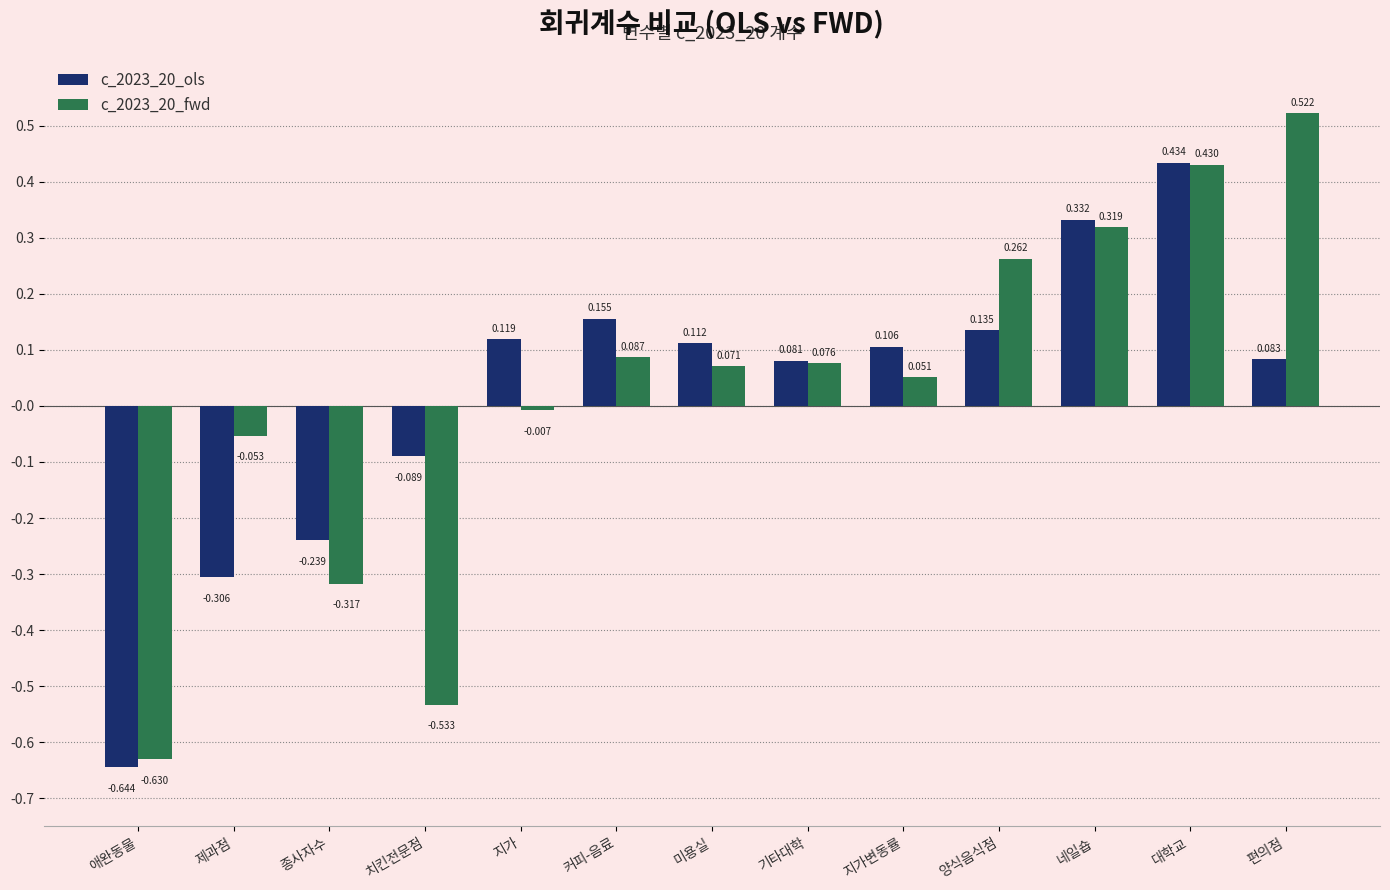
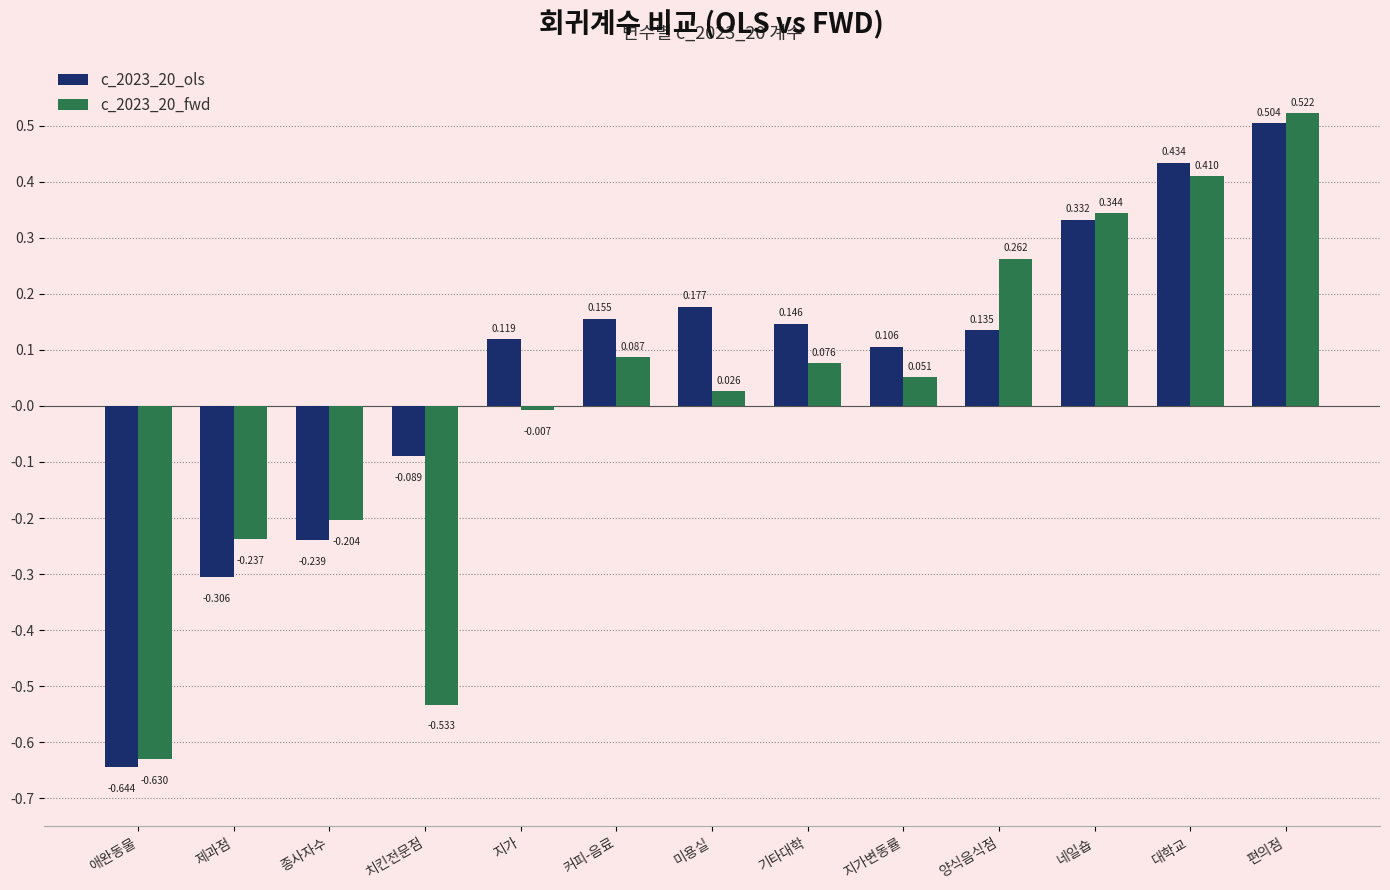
c_2023_20_fwd, 제과점: -0.053 -> -0.237
c_2023_20_fwd, 종사자수: -0.317 -> -0.204
c_2023_20_ols, 미용실: 0.112 -> 0.177
c_2023_20_fwd, 미용실: 0.071 -> 0.026
c_2023_20_ols, 기타대학: 0.081 -> 0.146
c_2023_20_fwd, 네일숍: 0.319 -> 0.344
c_2023_20_fwd, 대학교: 0.430 -> 0.410
c_2023_20_ols, 편의점: 0.083 -> 0.504
